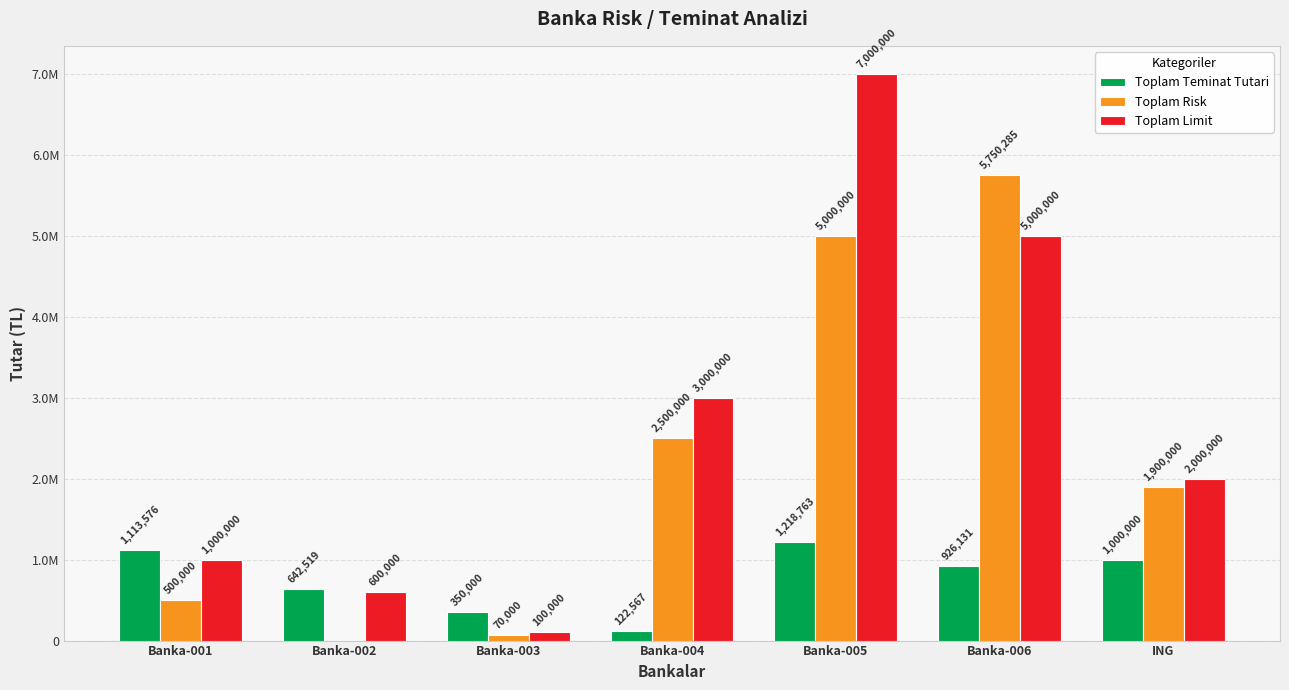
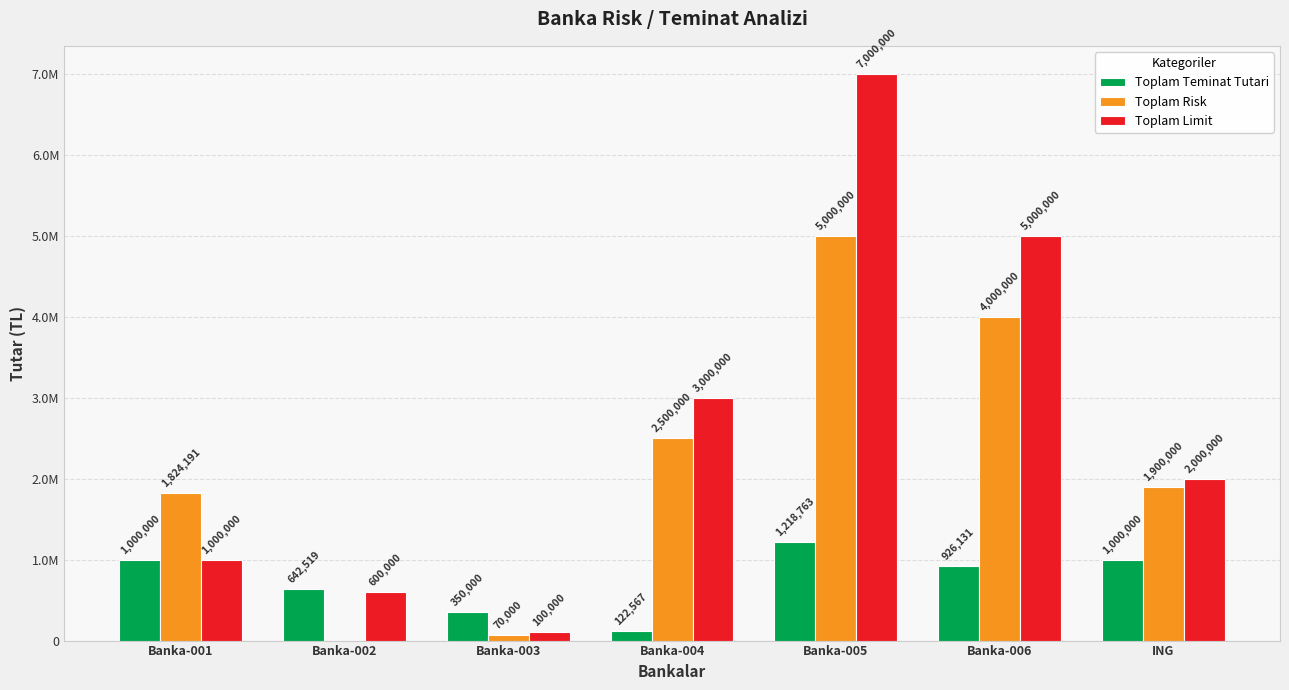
Toplam Teminat Tutari, Banka-001: 1,113,576 -> 1,000,000
Toplam Risk, Banka-001: 500,000 -> 1,824,191
Toplam Risk, Banka-006: 5,750,285 -> 4,000,000
